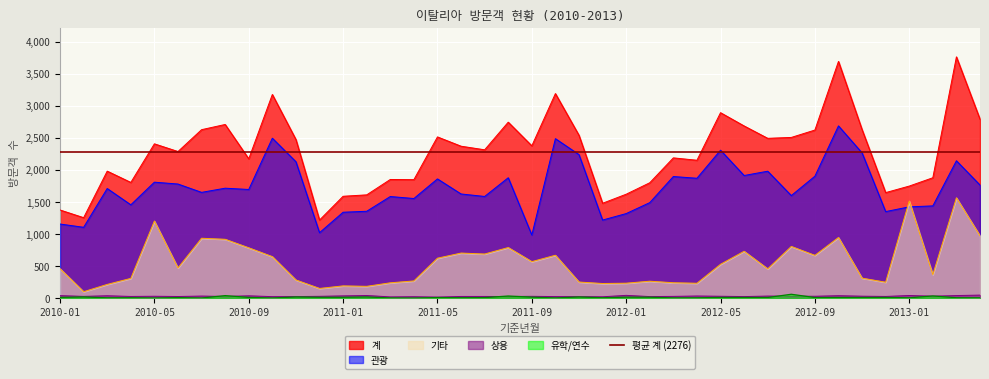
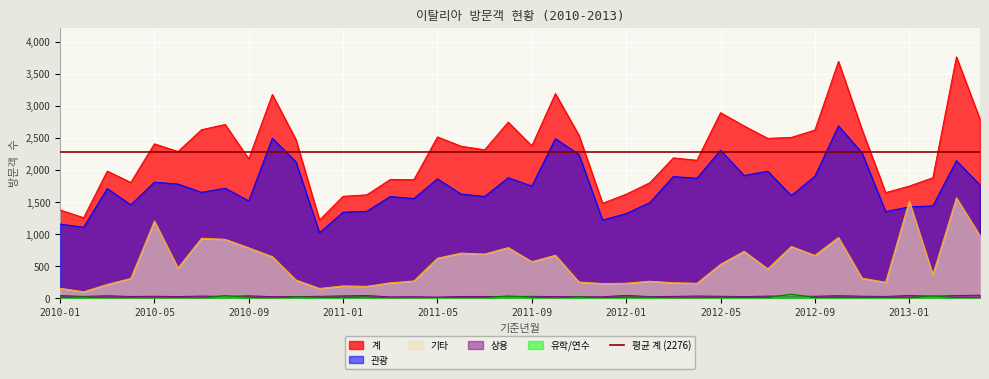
기타, 2010-01: 500 -> 200
관광, 2010-09: 1,700 -> 1,500
관광, 2011-09: 1,000 -> 1,800
